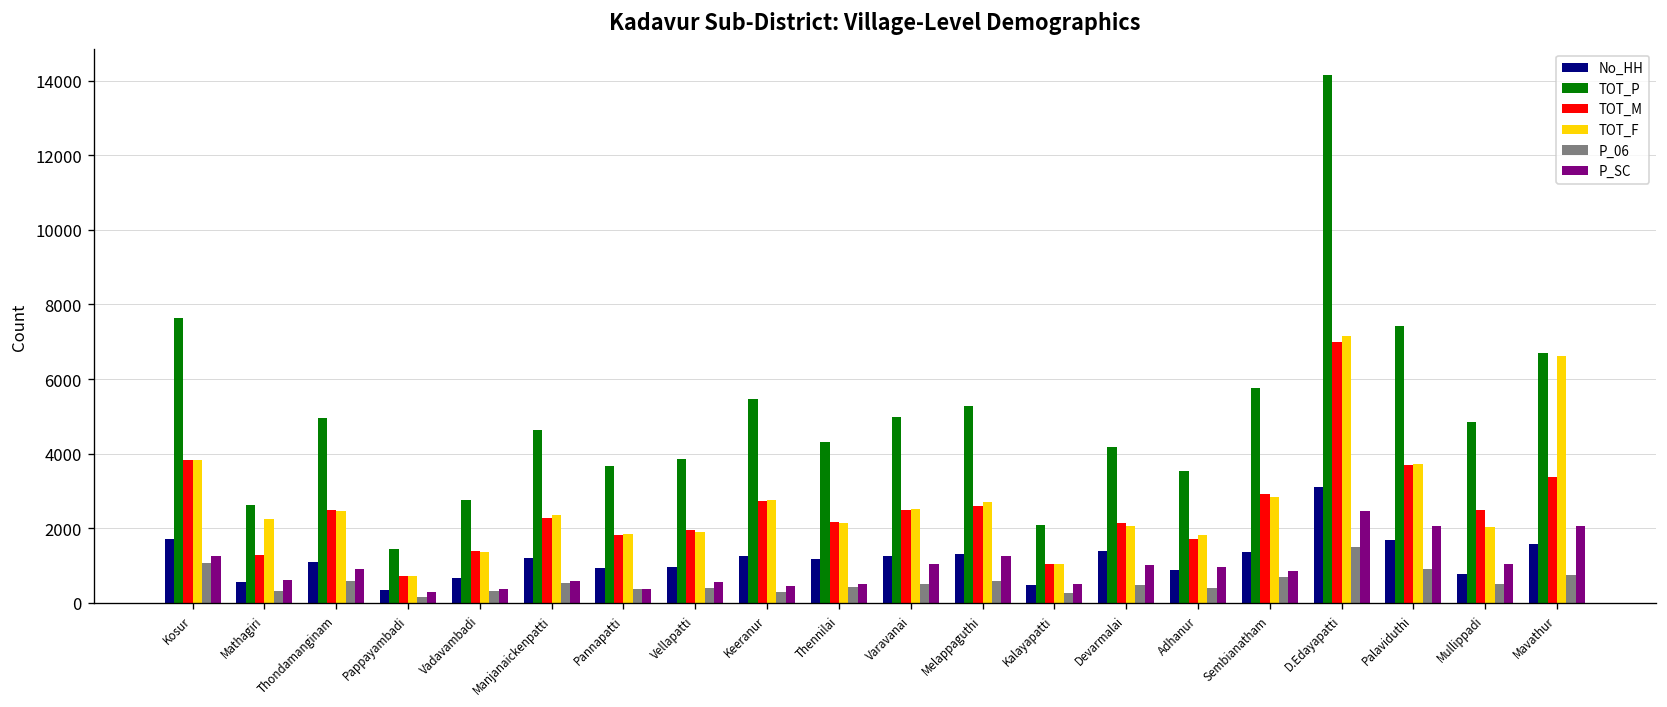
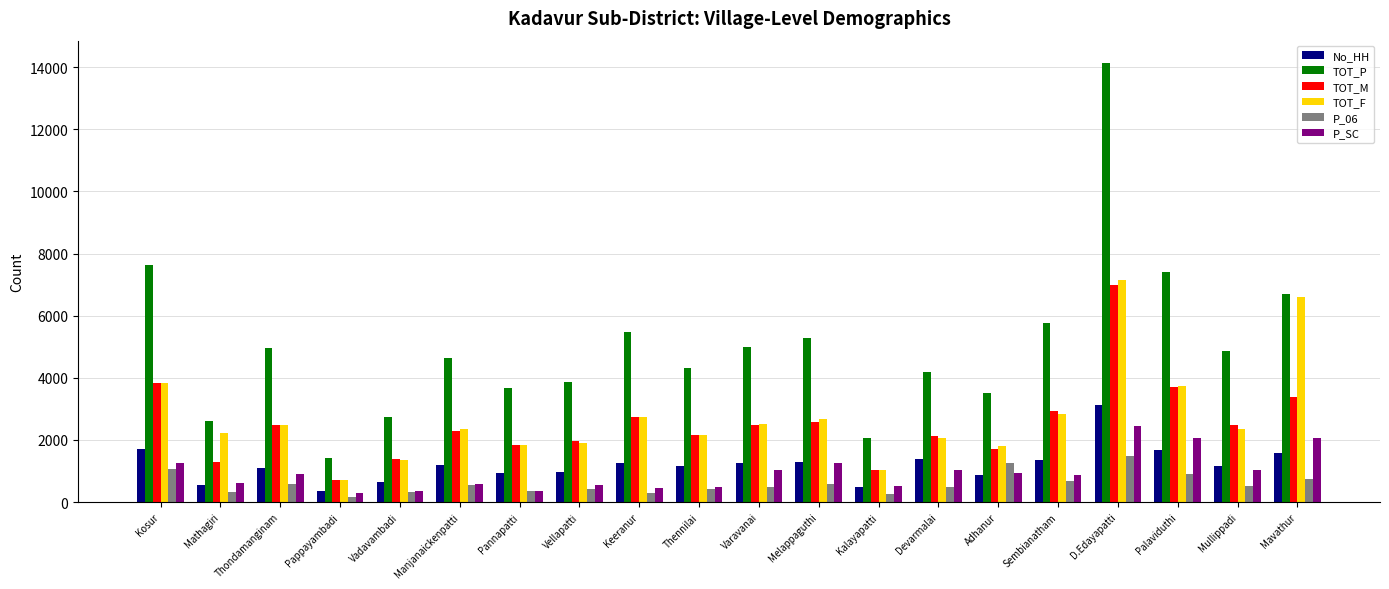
P_06, Adhanur: 400 -> 1200
No_HH, Mullippadi: 800 -> 1200
TOT_F, Mullippadi: 2000 -> 2400
